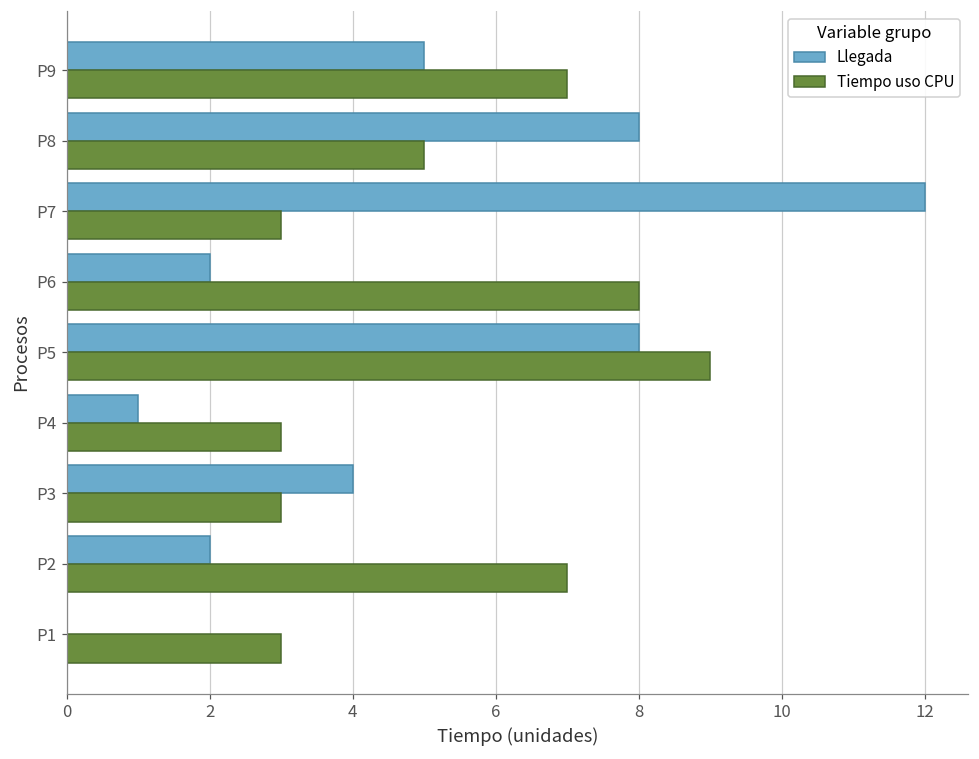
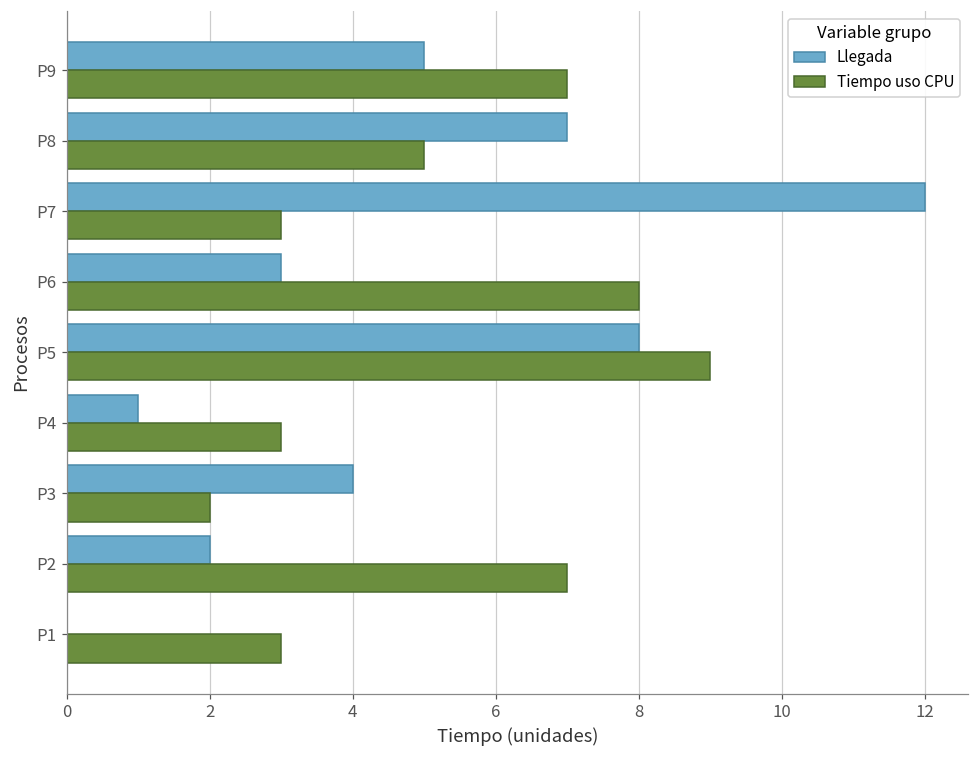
Llegada, P8: 8 -> 7
Llegada, P6: 2 -> 3
Tiempo uso CPU, P3: 3 -> 2
